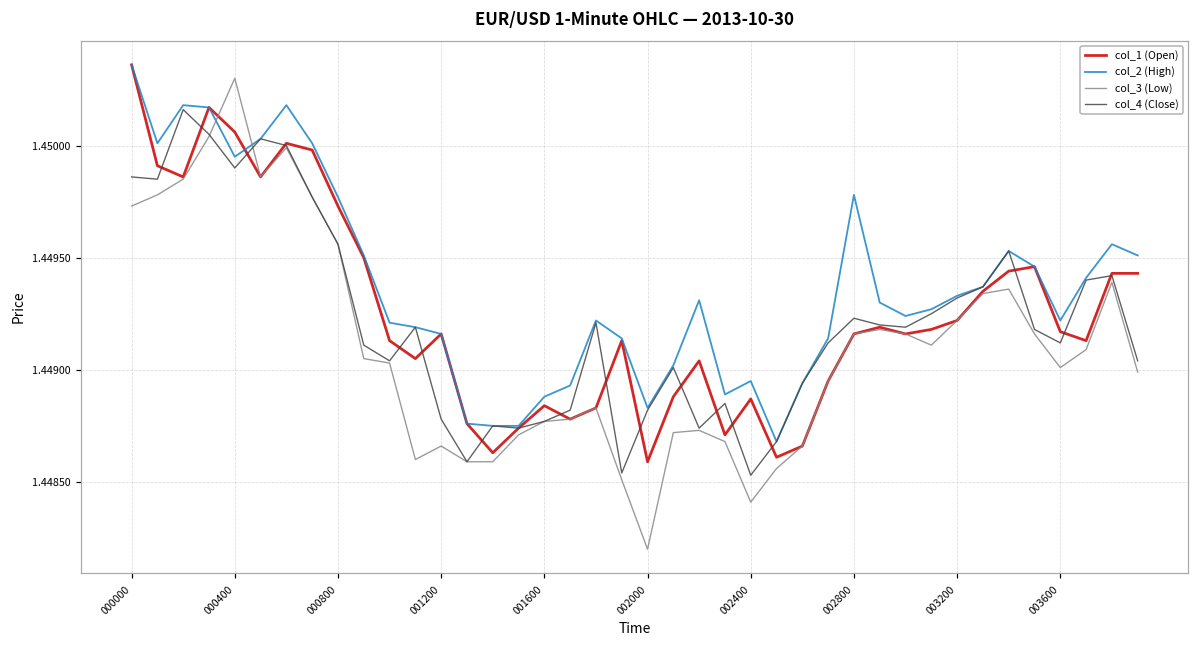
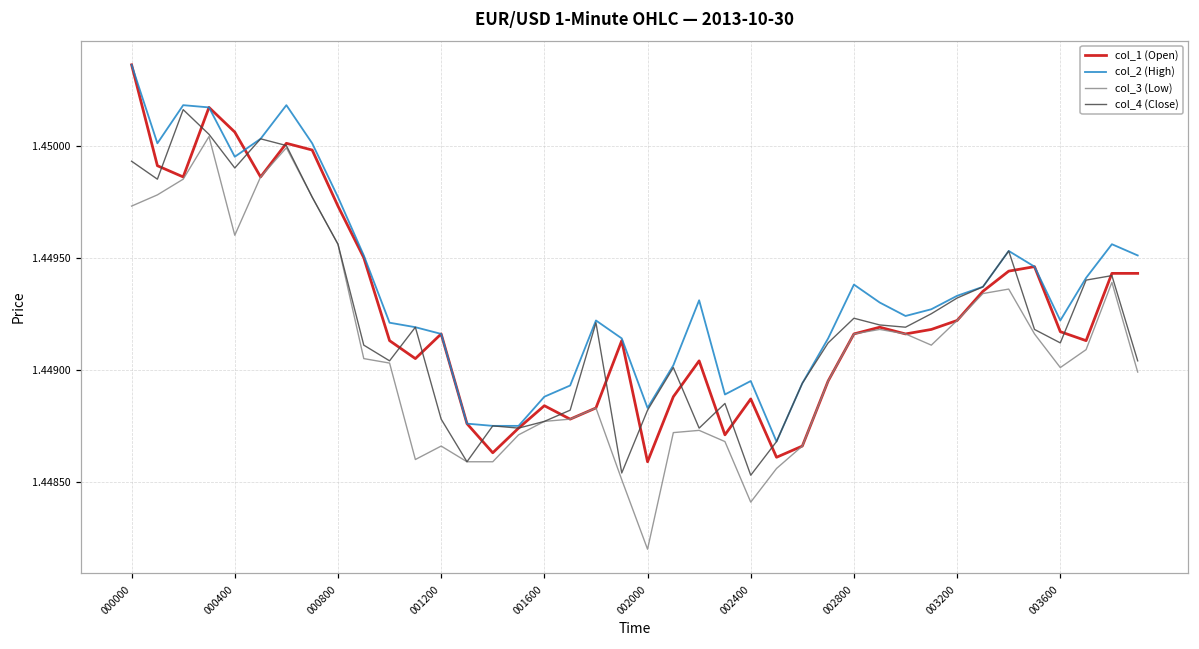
col_4 (Close), 000000: 1.44986 -> 1.44993
col_3 (Low), 000400: 1.4503 -> 1.4496
col_2 (High), 002800: 1.44978 -> 1.44938
